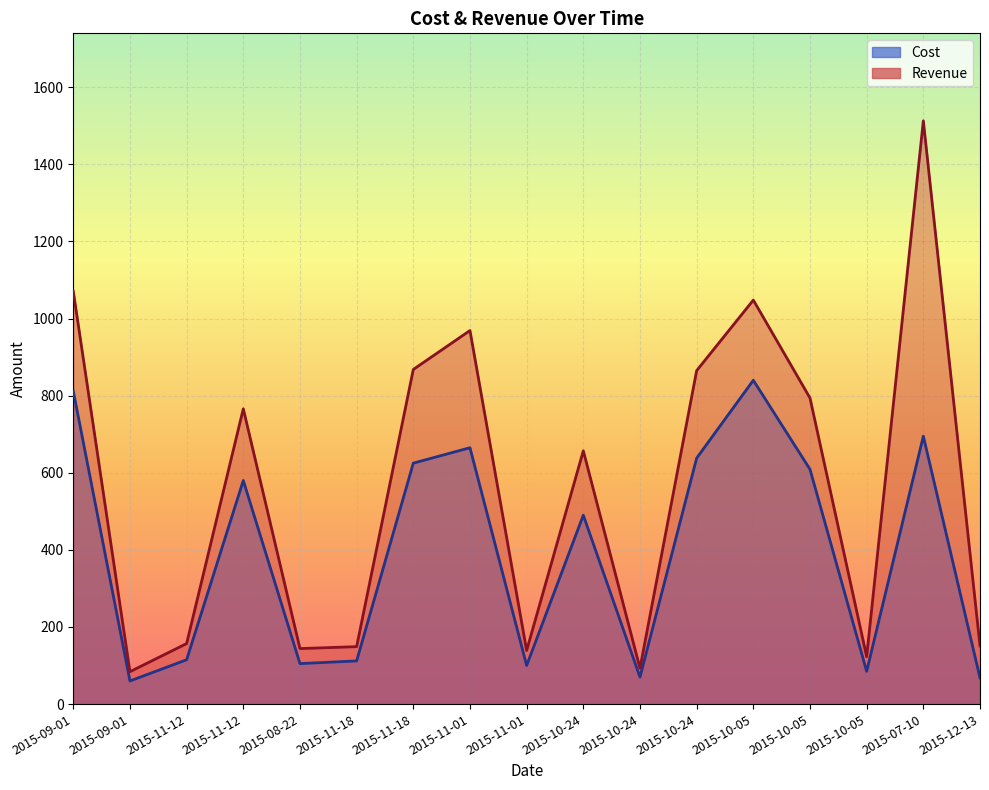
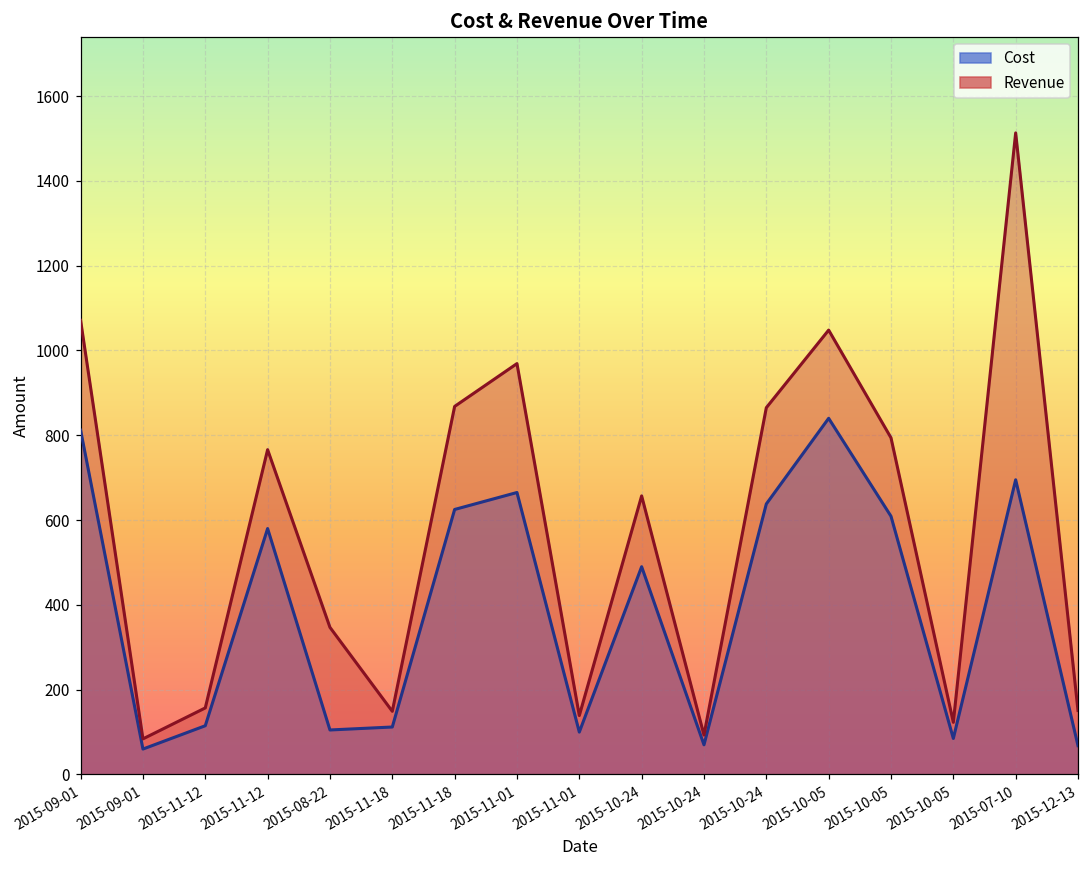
Revenue, 2015-08-22: 140 -> 350
